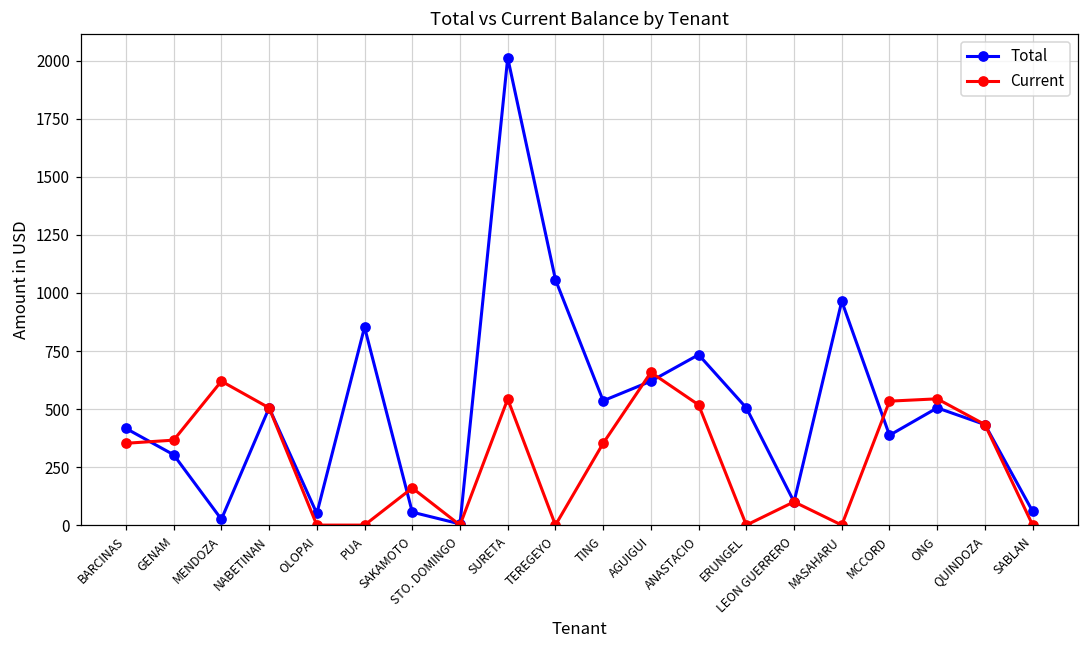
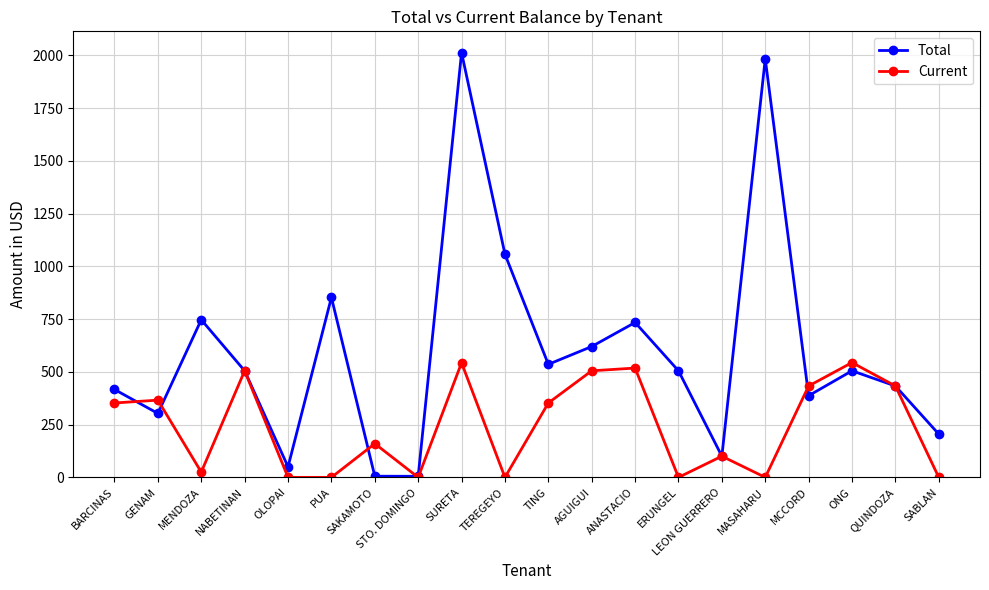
Total, MENDOZA: 30 -> 750
Current, MENDOZA: 620 -> 30
Total, SAKAMOTO: 60 -> 10
Current, AGUIGUI: 660 -> 510
Total, MASAHARU: 960 -> 1980
Current, MCCORD: 530 -> 430
Total, SABLAN: 60 -> 210
